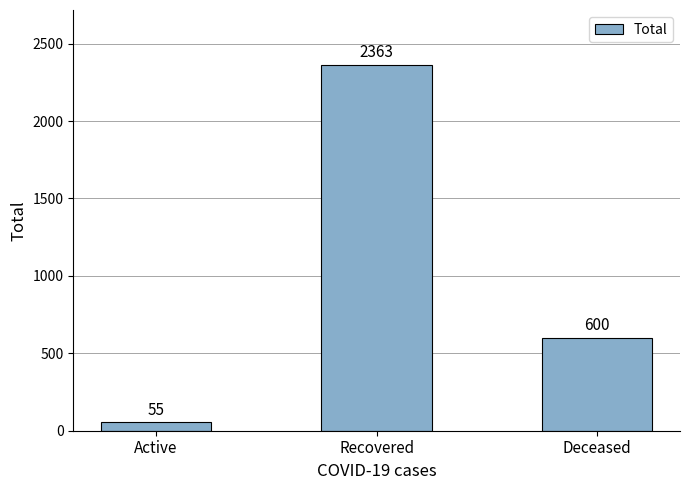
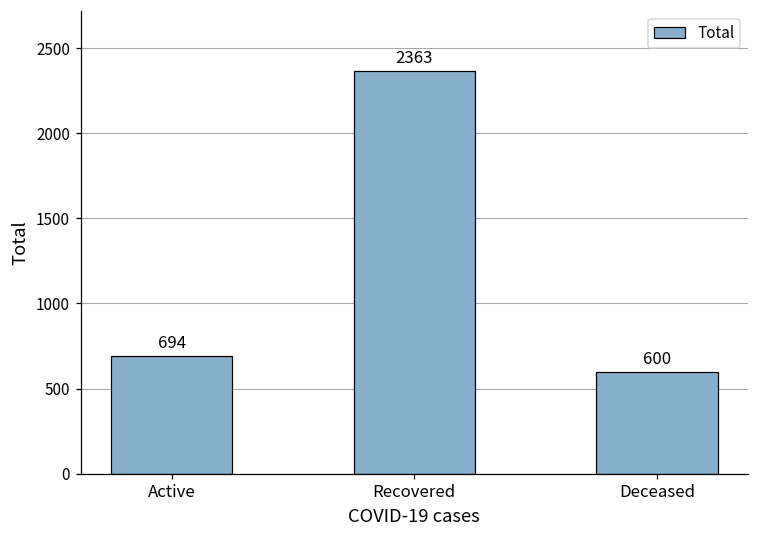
Active: 55 -> 694
